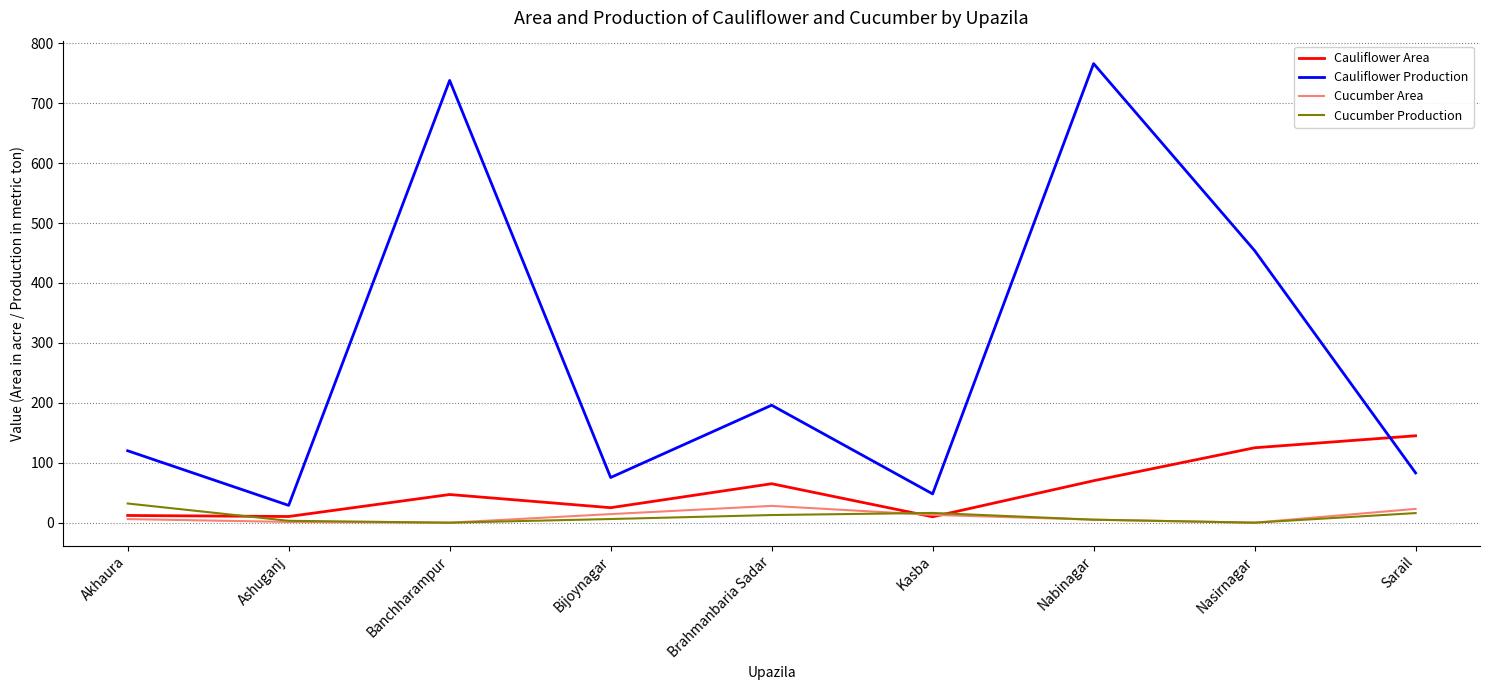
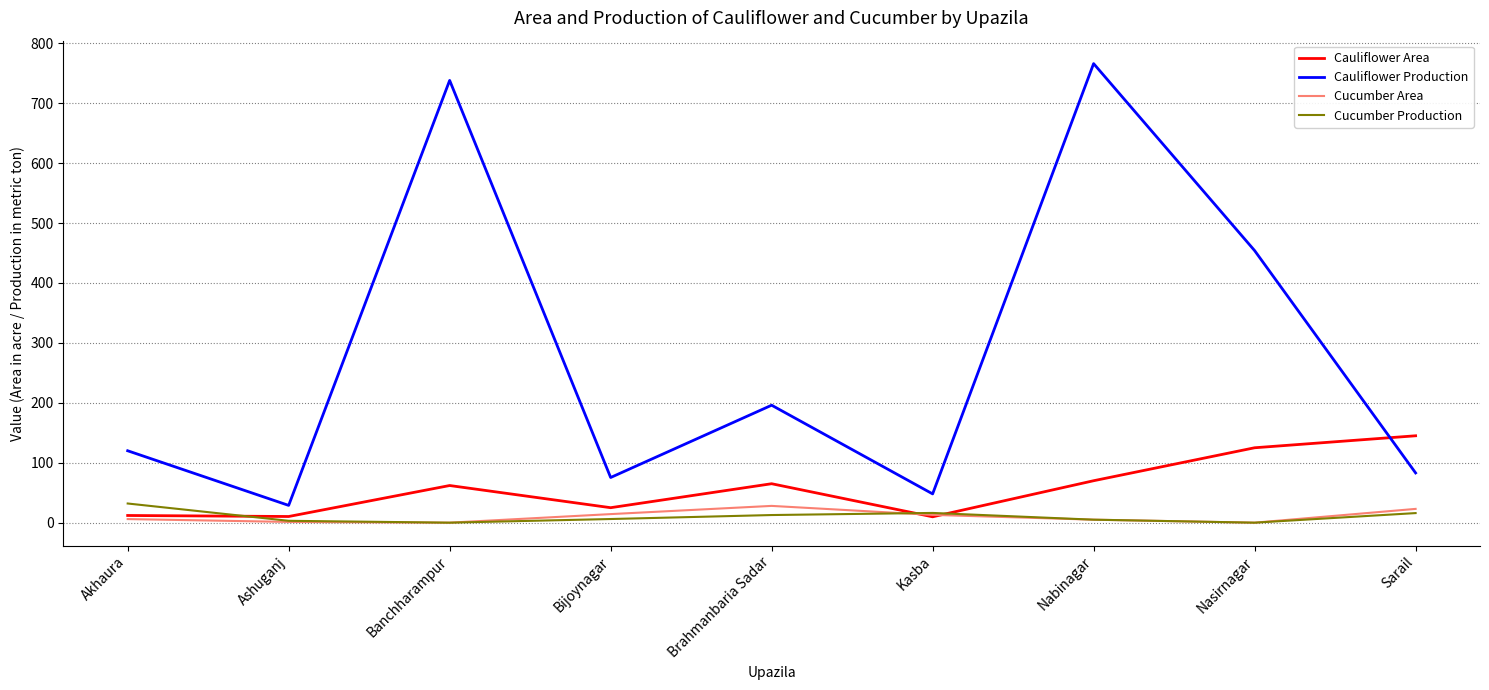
Cauliflower Area, Banchharampur: 50 -> 60
